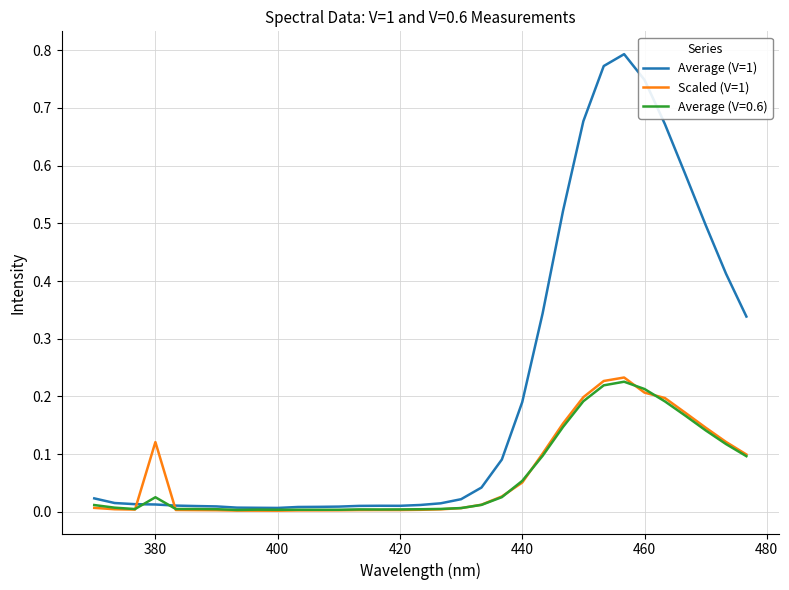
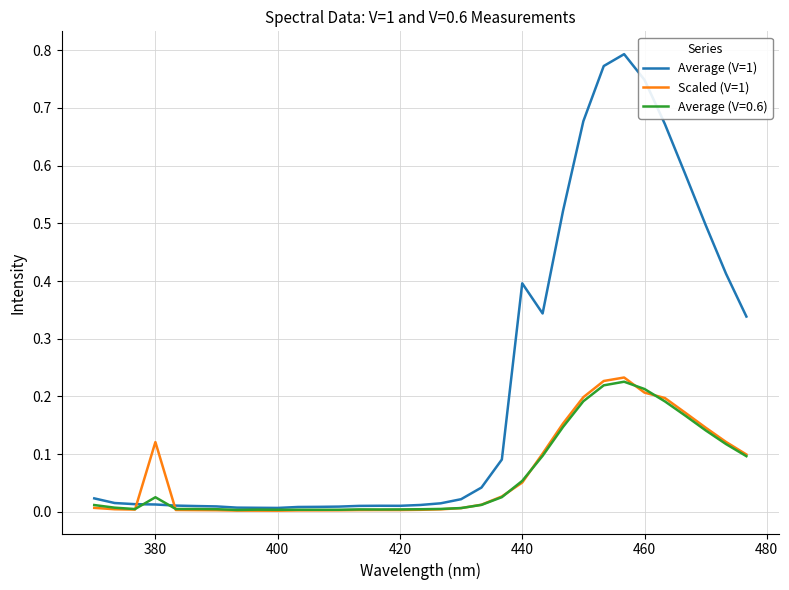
Average (V=1), 440: 0.19 -> 0.40
